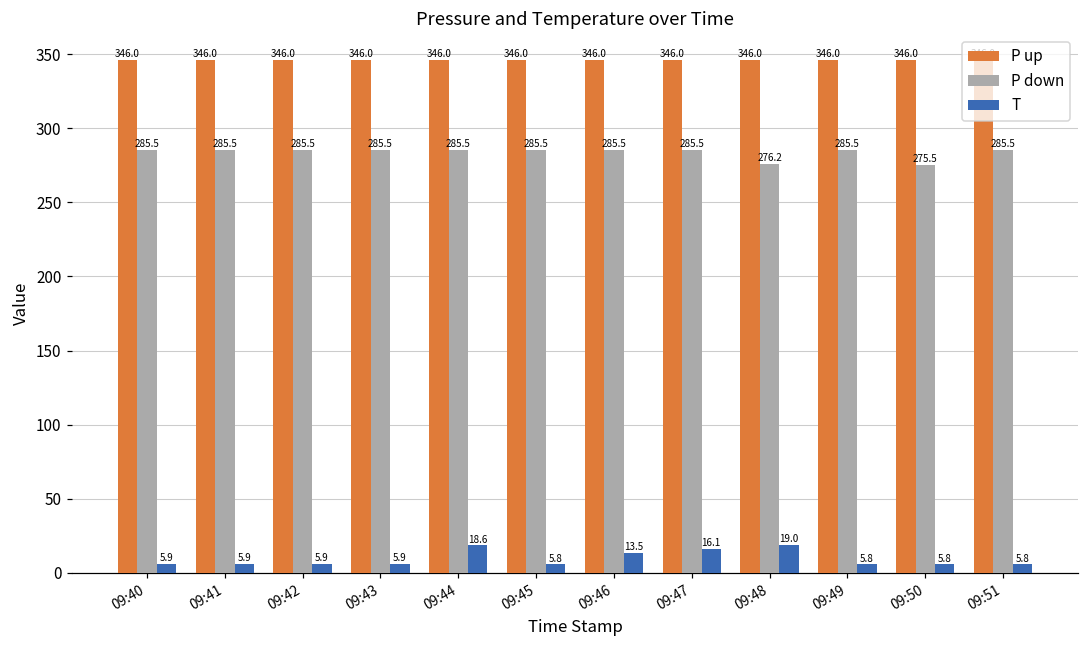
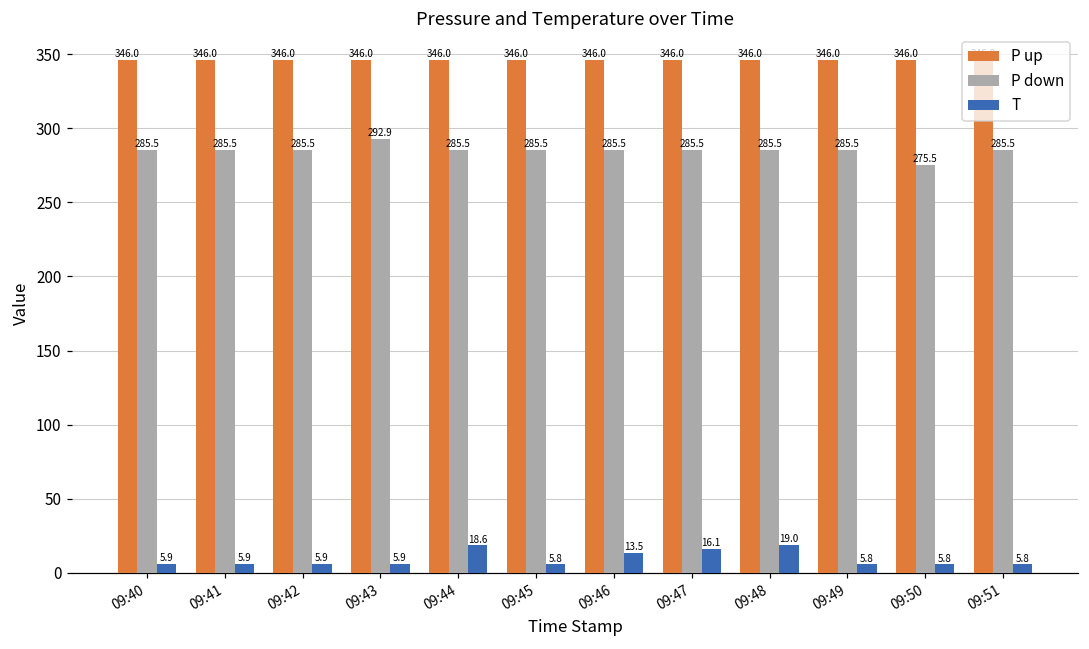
P down, 09:43: 285.5 -> 292.9
P down, 09:48: 276.2 -> 285.5
